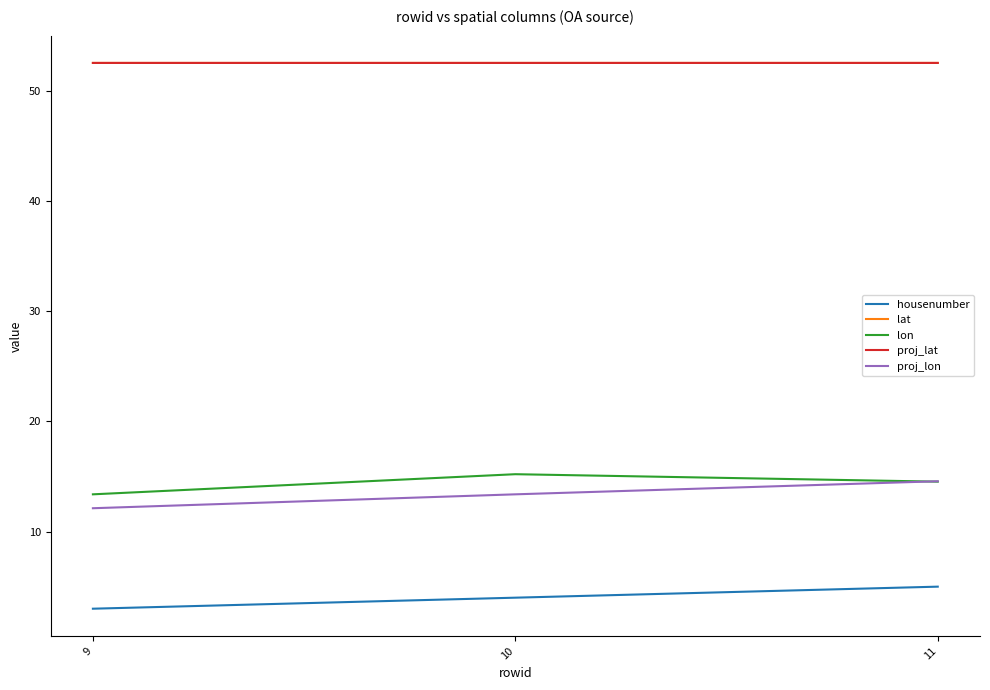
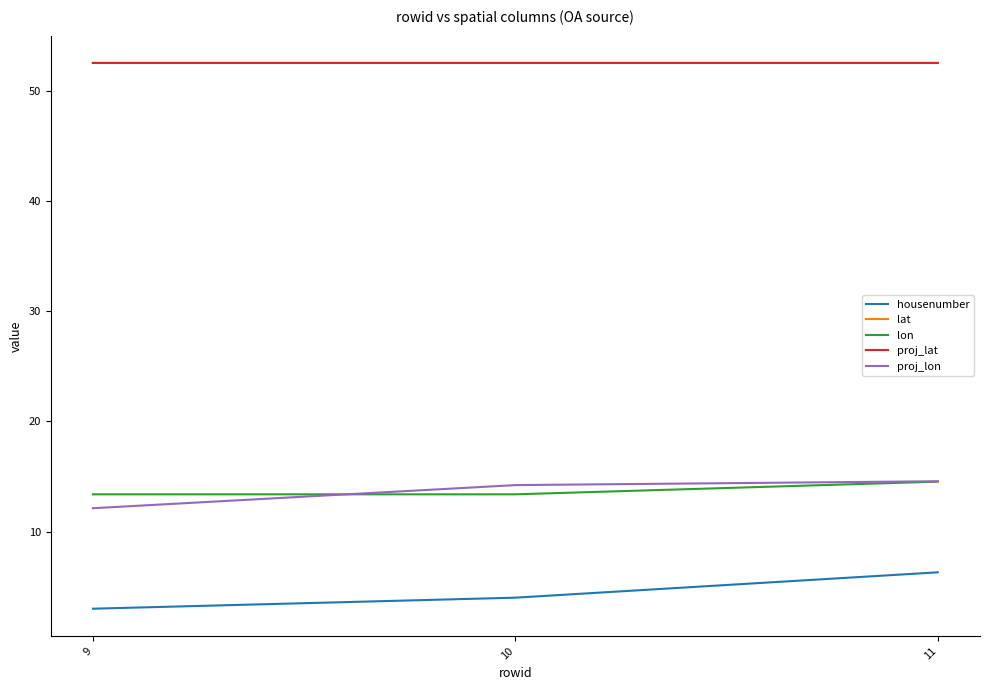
lon, 10: 15.2 -> 13.4
proj_lon, 10: 13.4 -> 14.2
housenumber, 11: 5.0 -> 6.3
